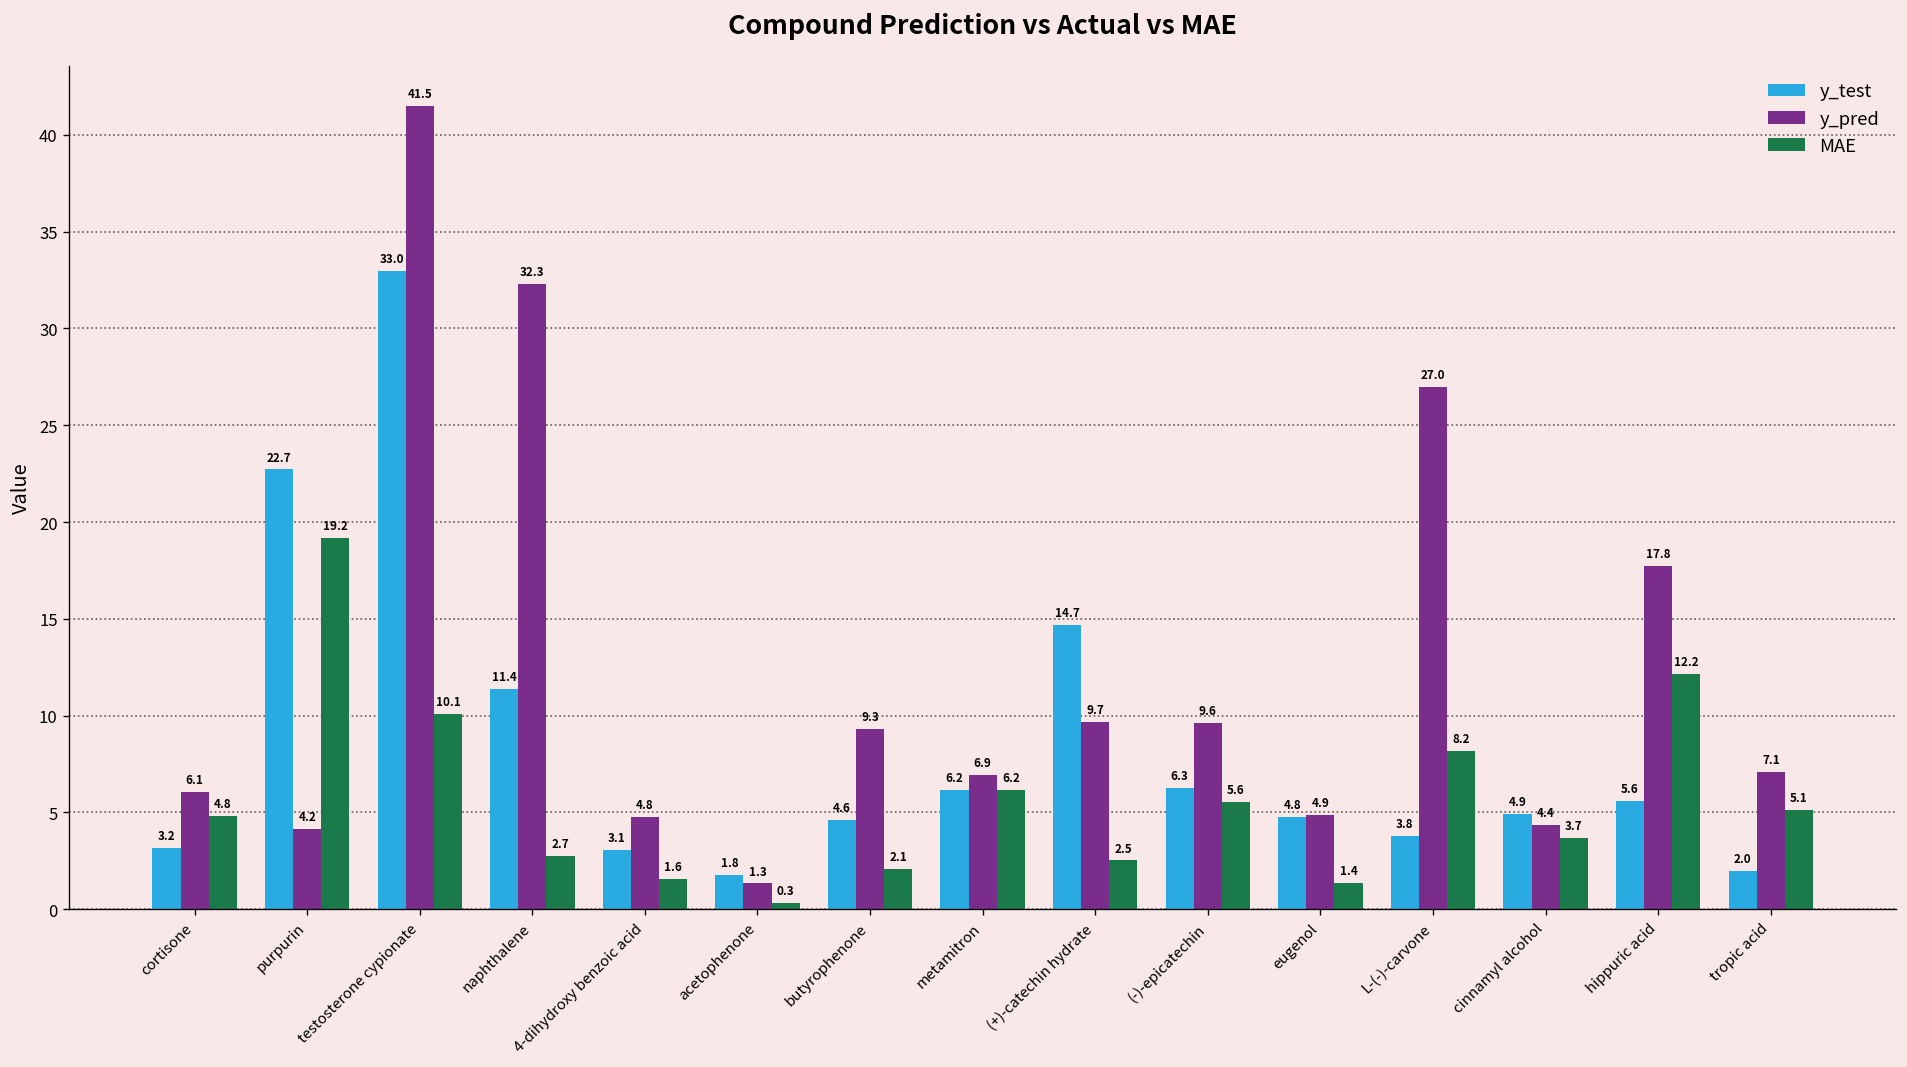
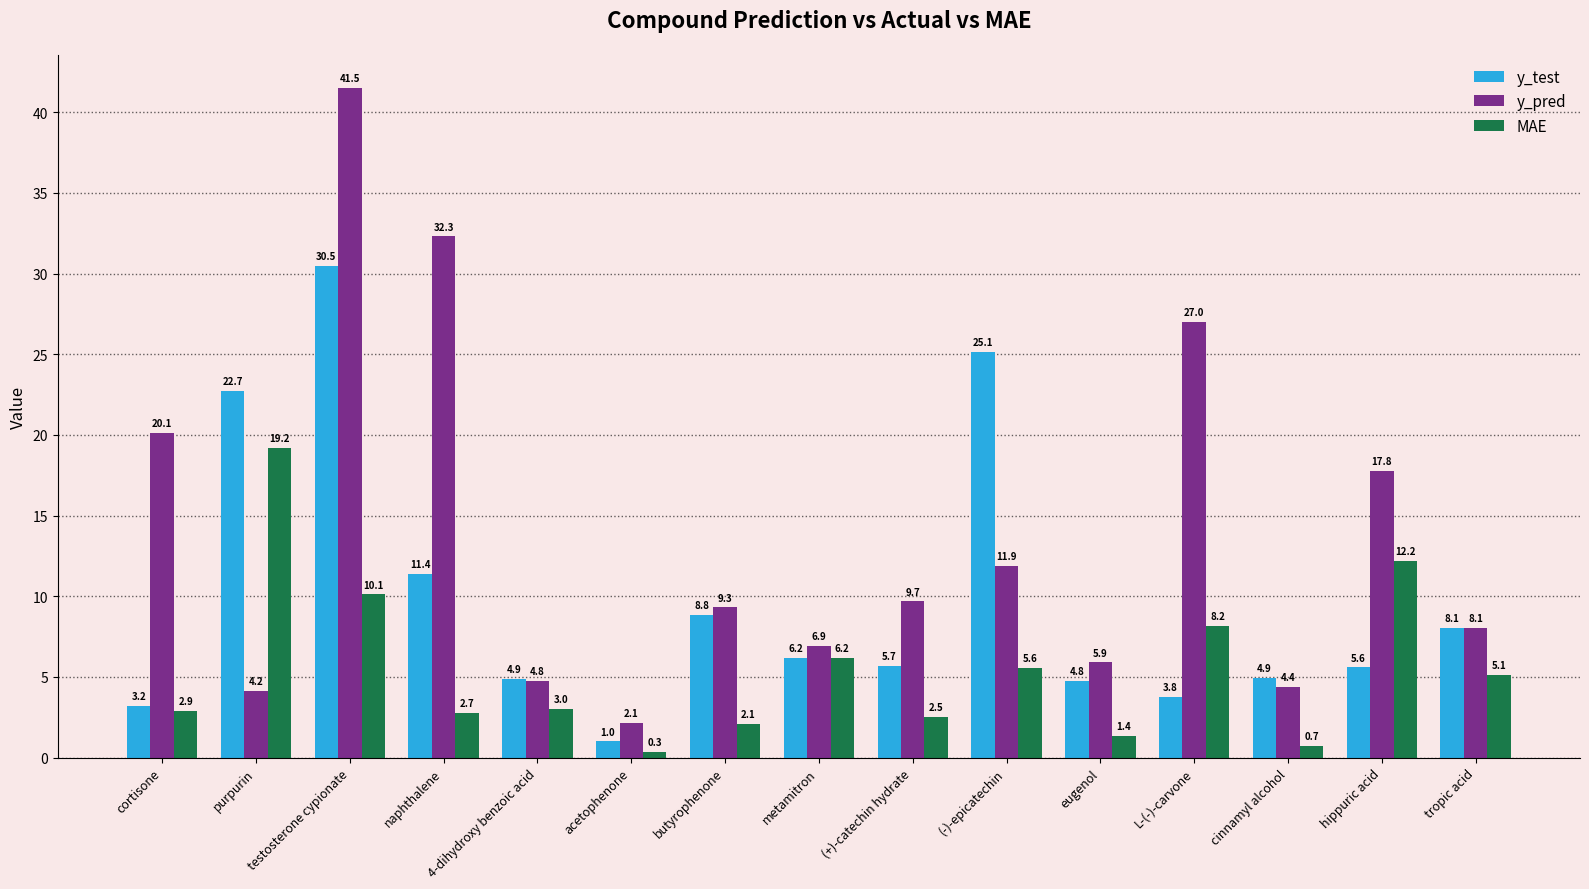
y_pred, cortisone: 6.1 -> 20.1
MAE, cortisone: 4.8 -> 2.9
y_test, testosterone cypionate: 33.0 -> 30.5
y_test, 4-dihydroxy benzoic acid: 3.1 -> 4.9
MAE, 4-dihydroxy benzoic acid: 1.6 -> 3.0
y_test, acetophenone: 1.8 -> 1.0
y_pred, acetophenone: 1.3 -> 2.1
y_test, butyrophenone: 4.6 -> 8.8
y_test, (+)-catechin hydrate: 14.7 -> 5.7
y_test, (-)-epicatechin: 6.3 -> 25.1
y_pred, (-)-epicatechin: 9.6 -> 11.9
y_pred, eugenol: 4.9 -> 5.9
MAE, cinnamyl alcohol: 3.7 -> 0.7
y_test, tropic acid: 2.0 -> 8.1
y_pred, tropic acid: 7.1 -> 8.1
